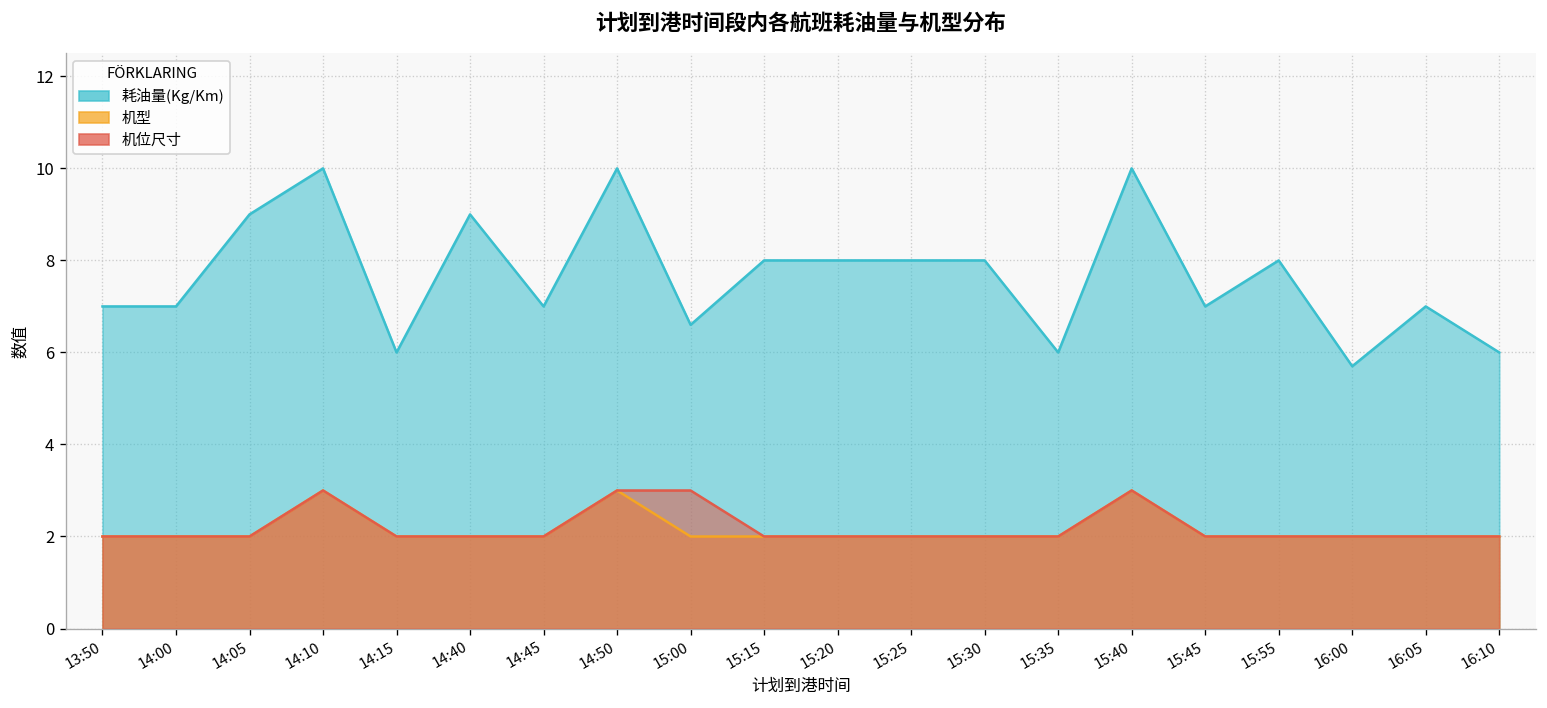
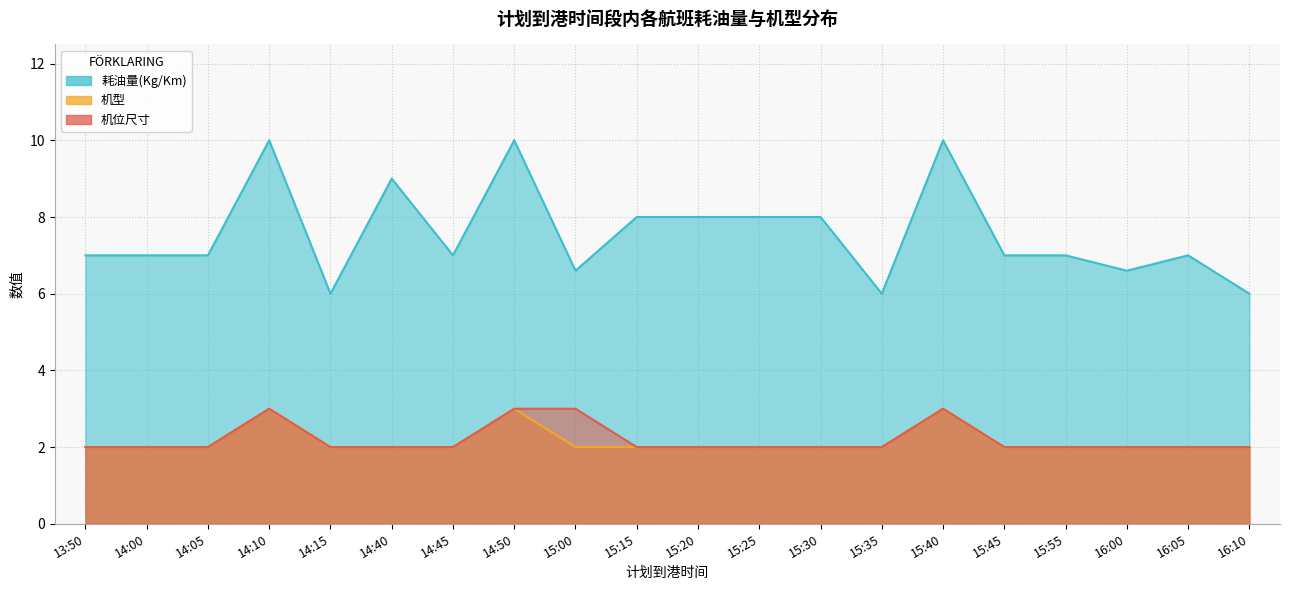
耗油量(Kg/Km), 14:05: 9 -> 7
耗油量(Kg/Km), 15:55: 8 -> 7
耗油量(Kg/Km), 16:00: 5.7 -> 6.6
